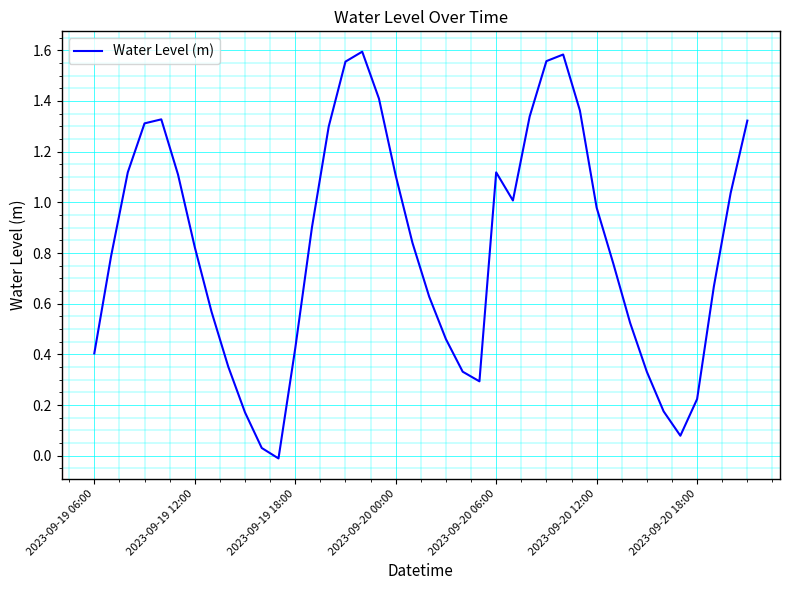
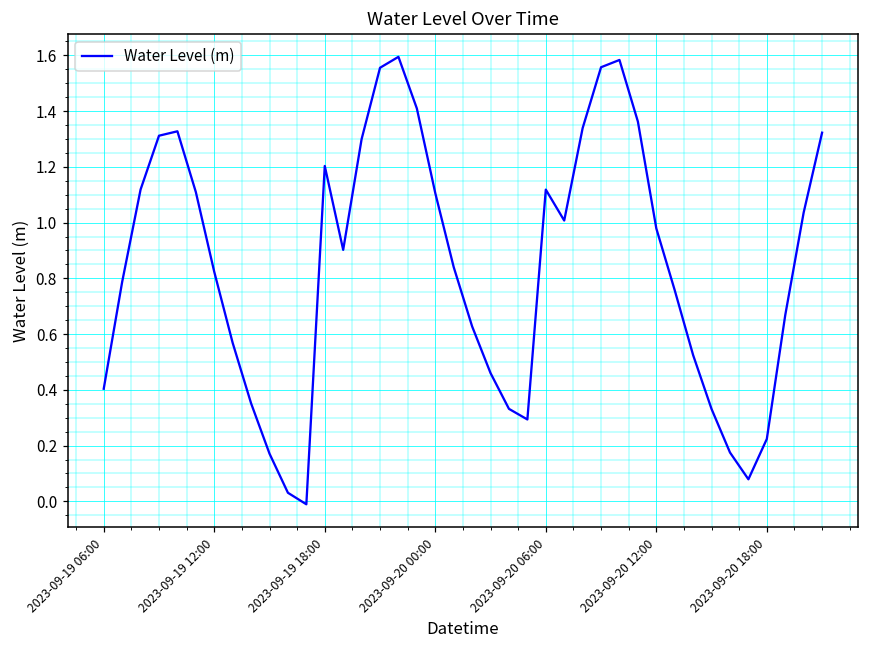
2023-09-19 18:00: 0.42 -> 1.20
